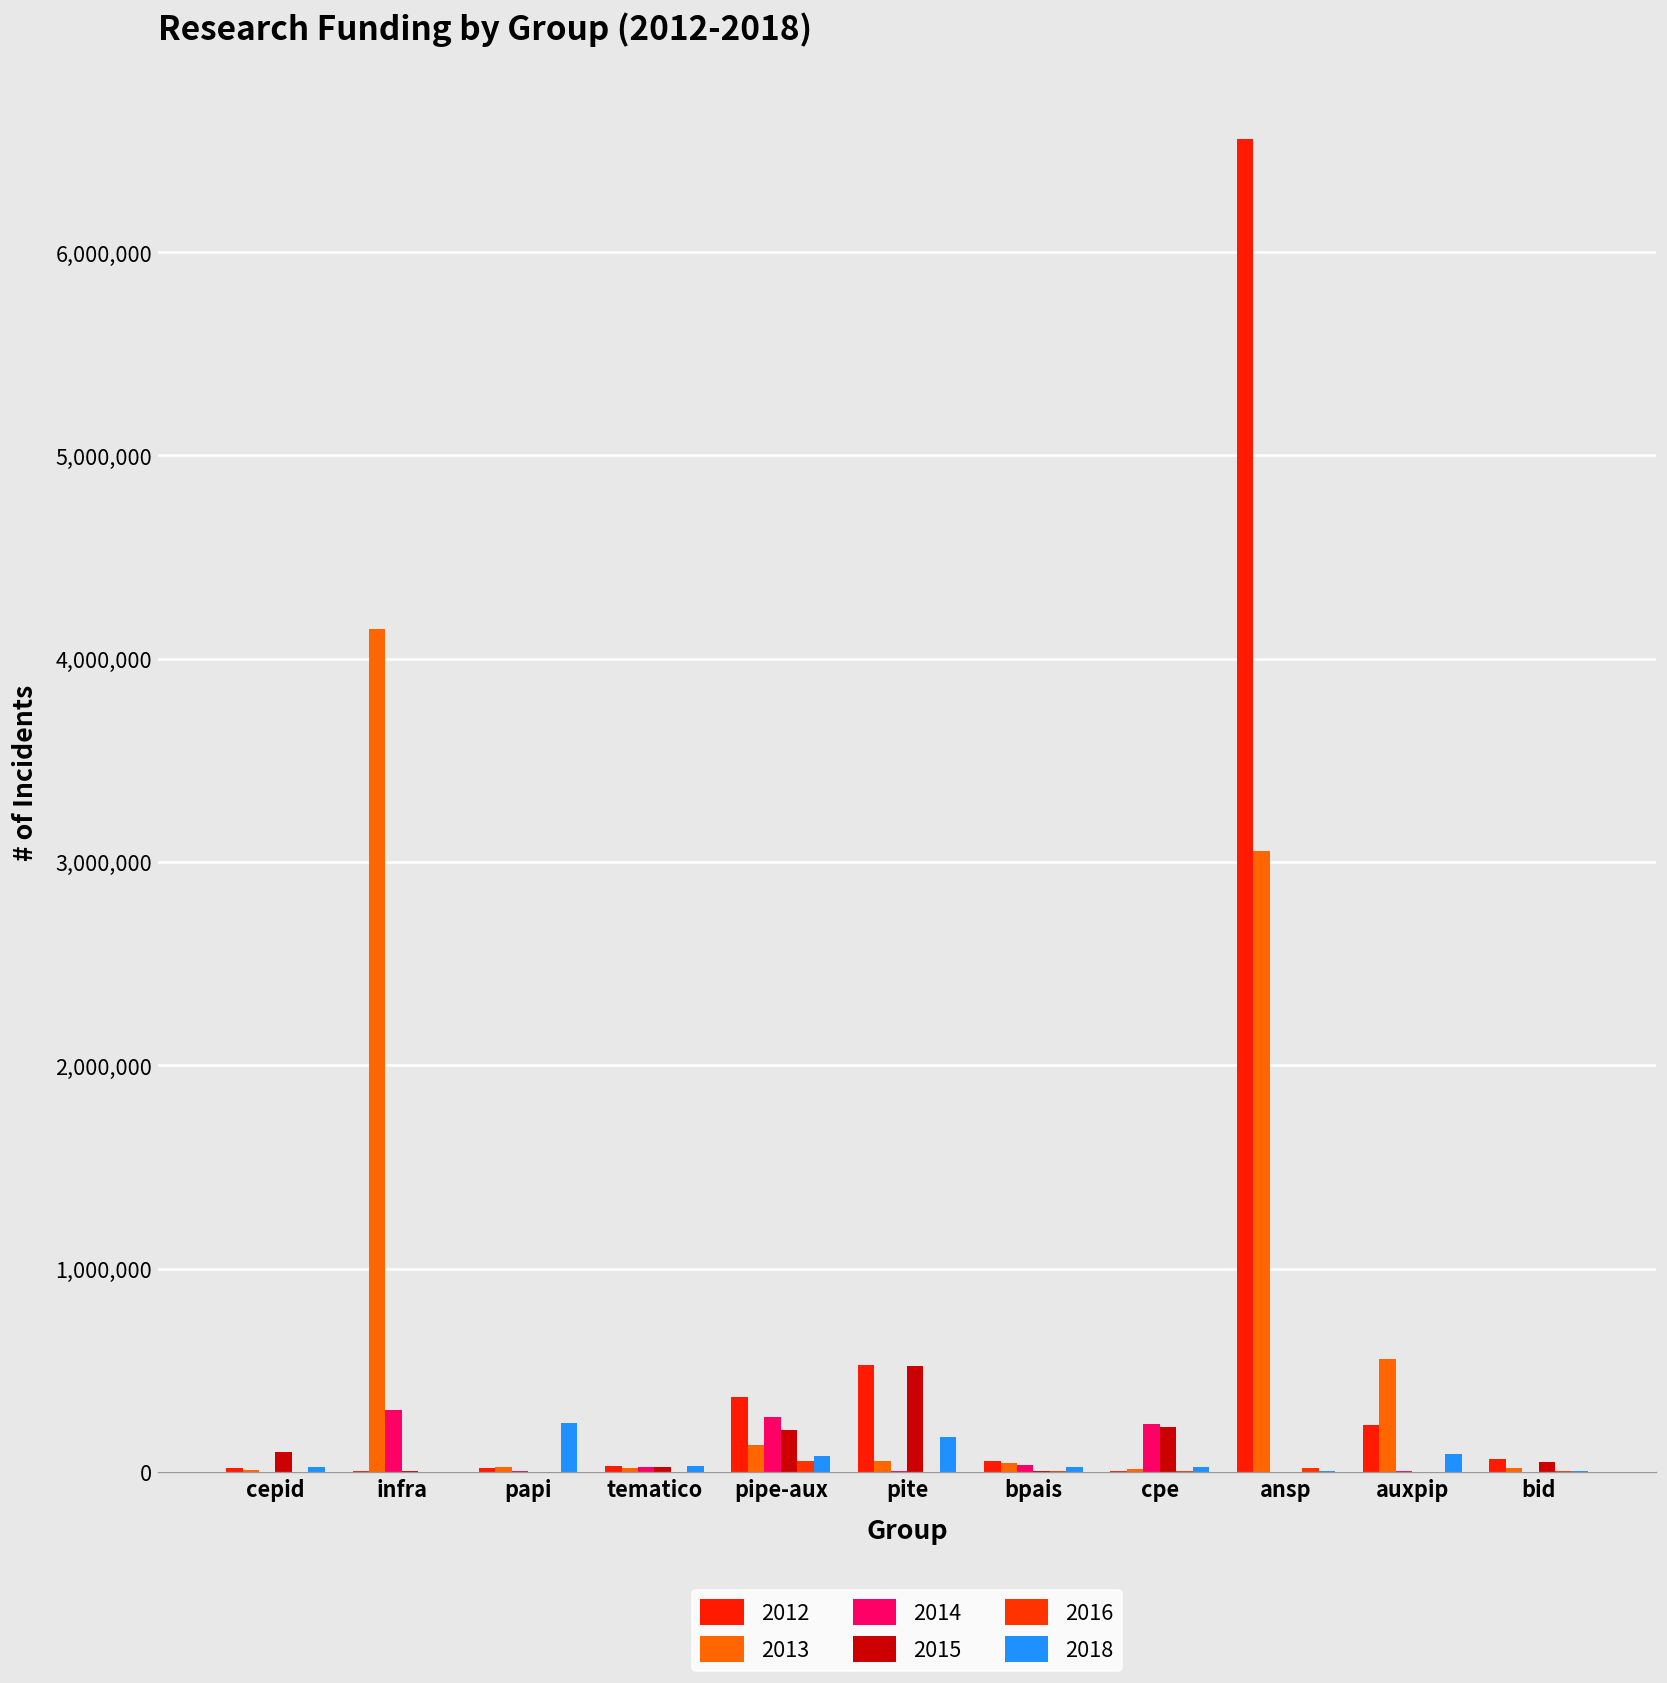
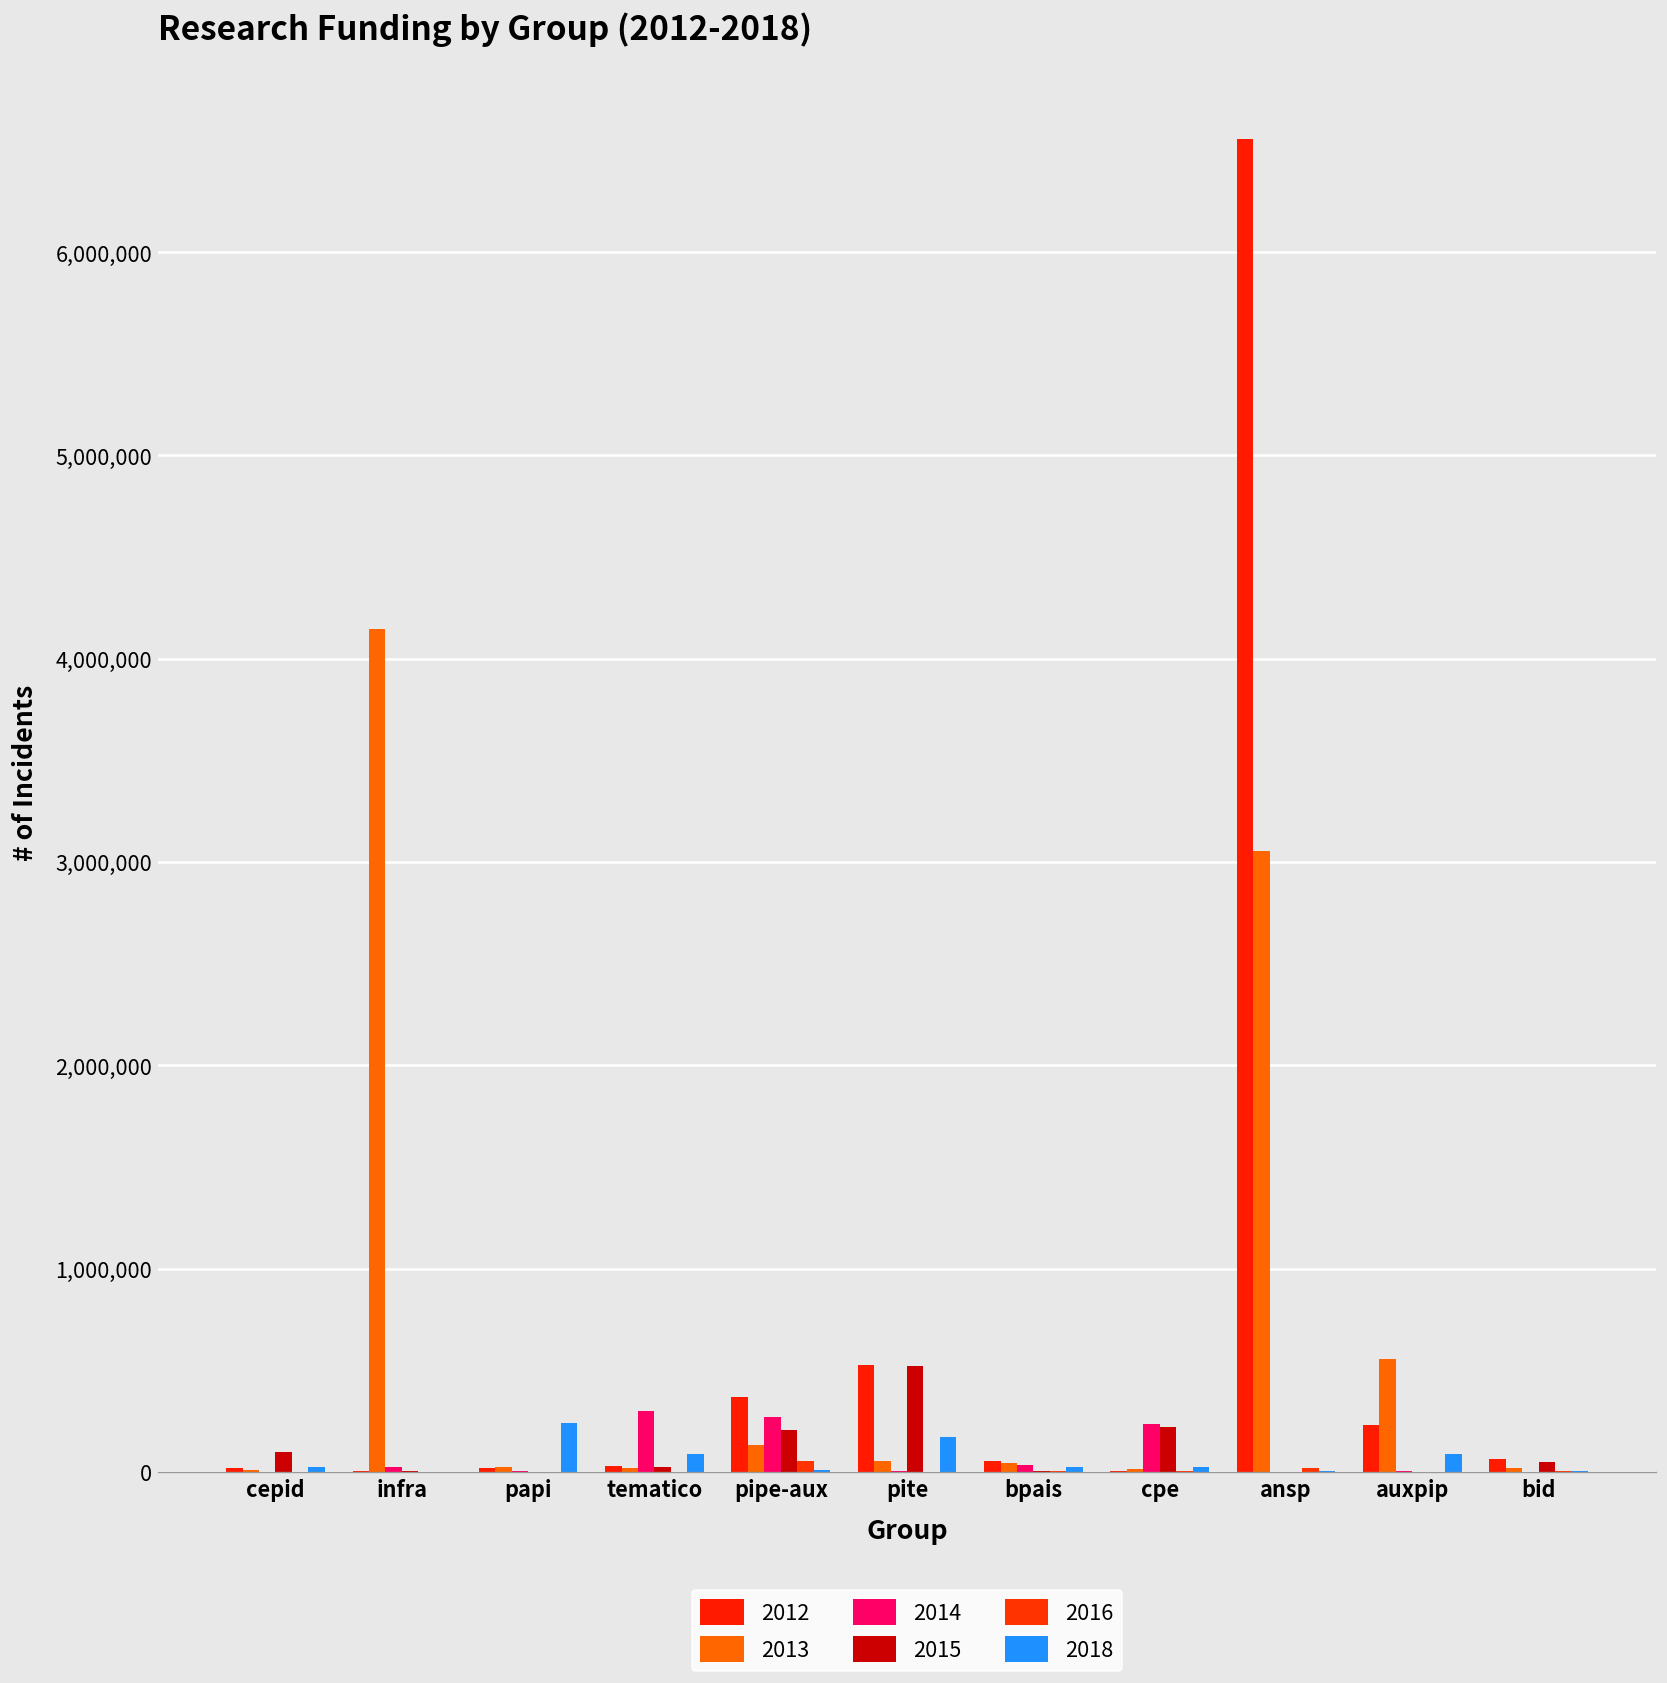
2014, infra: 310,000 -> 20,000
2014, tematico: 20,000 -> 300,000
2018, tematico: 30,000 -> 90,000
2018, pipe-aux: 80,000 -> 10,000
